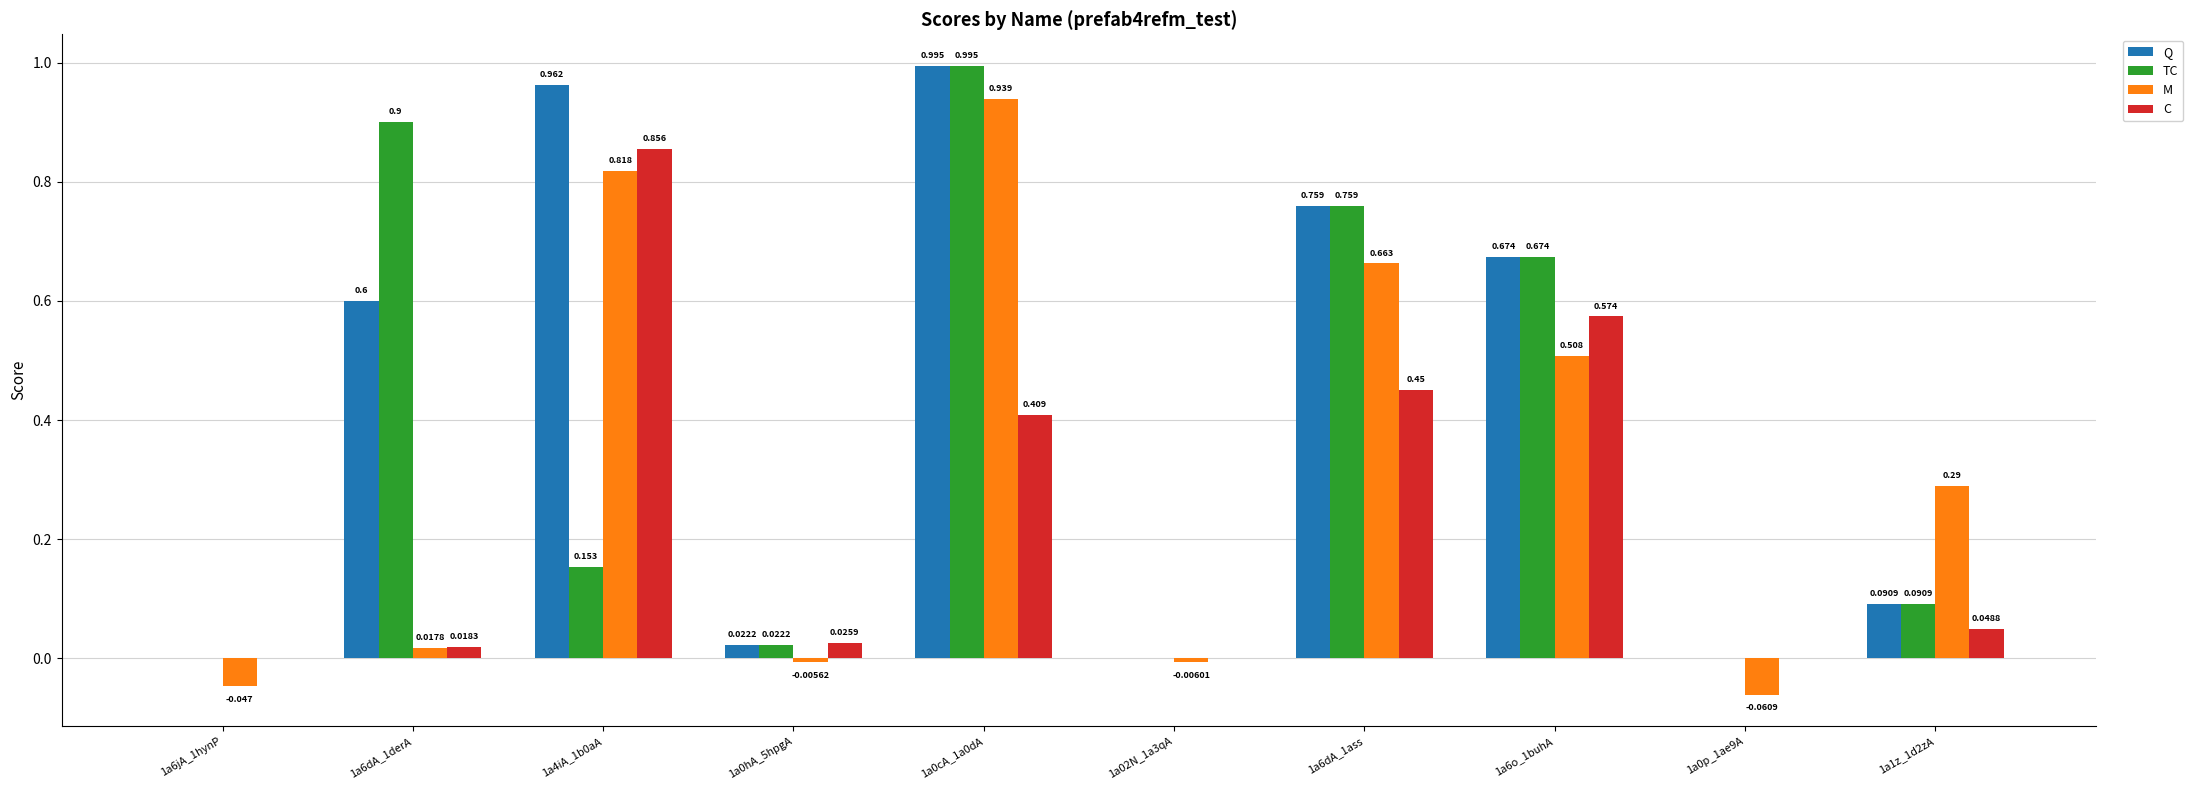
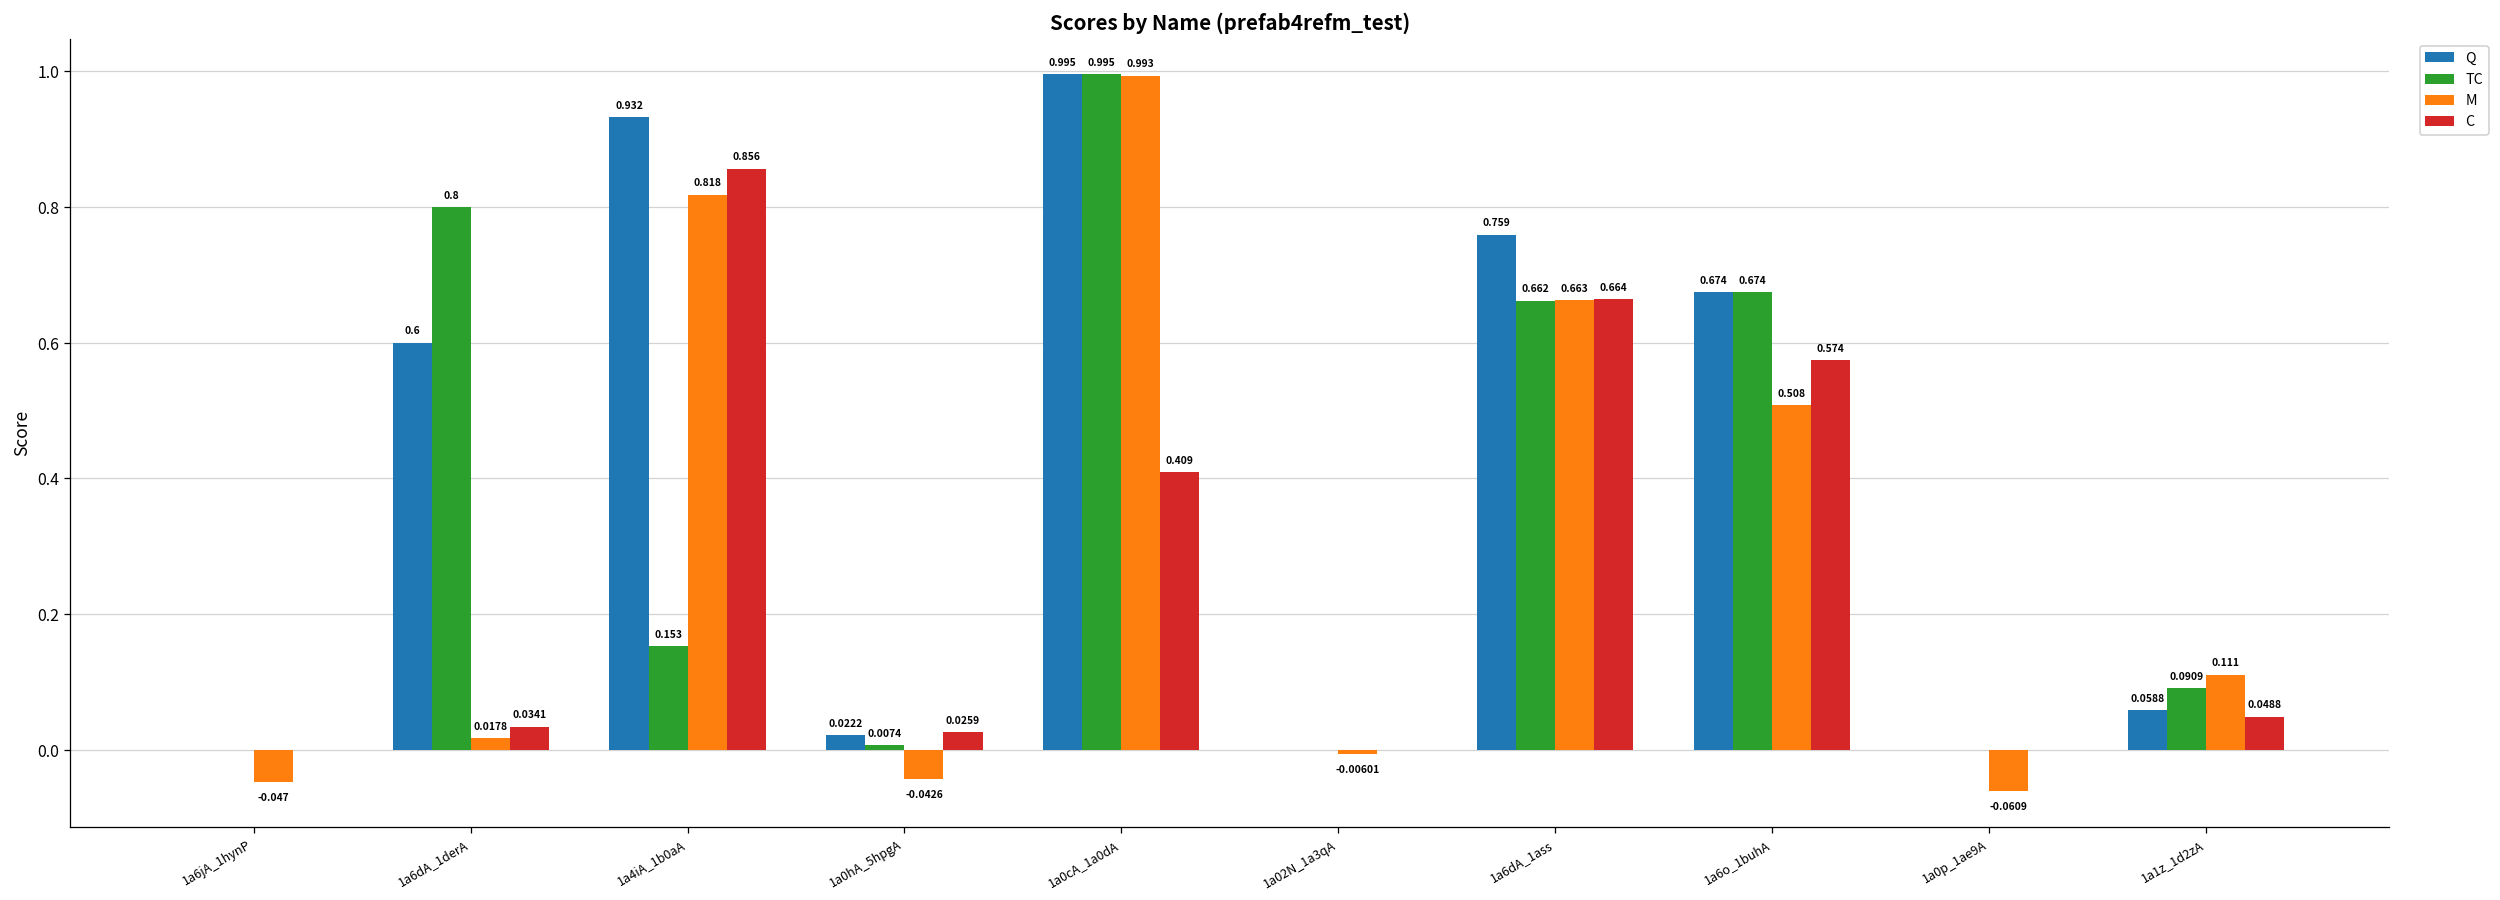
TC, 1a6dA_1derA: 0.9 -> 0.8
C, 1a6dA_1derA: 0.0183 -> 0.0341
Q, 1a4iA_1b0aA: 0.962 -> 0.932
TC, 1a0hA_5hpgA: 0.0222 -> 0.0074
M, 1a0hA_5hpgA: -0.00562 -> -0.0426
M, 1a0cA_1a0dA: 0.939 -> 0.993
TC, 1a6dA_1ass: 0.759 -> 0.662
C, 1a6dA_1ass: 0.45 -> 0.664
Q, 1a1z_1d2zA: 0.0909 -> 0.0588
M, 1a1z_1d2zA: 0.29 -> 0.111
